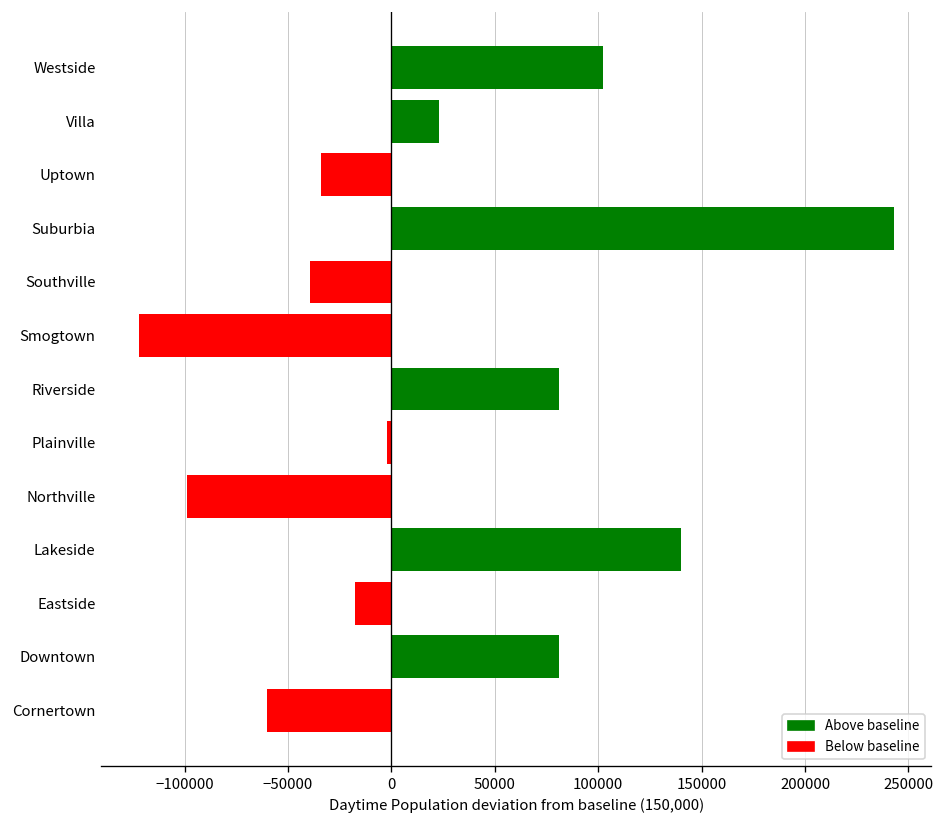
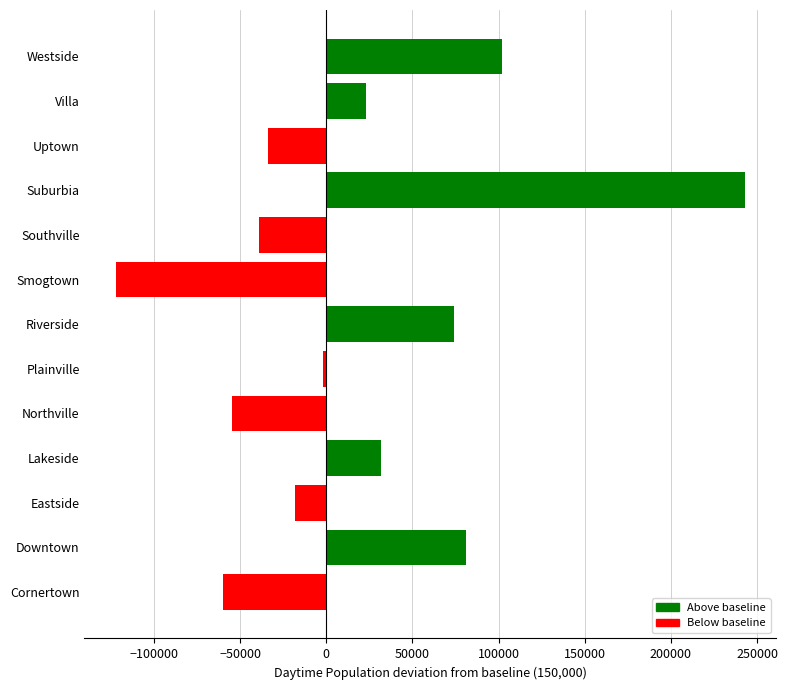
Riverside: 81000 -> 74000
Northville: -99000 -> -55000
Lakeside: 140000 -> 32000
